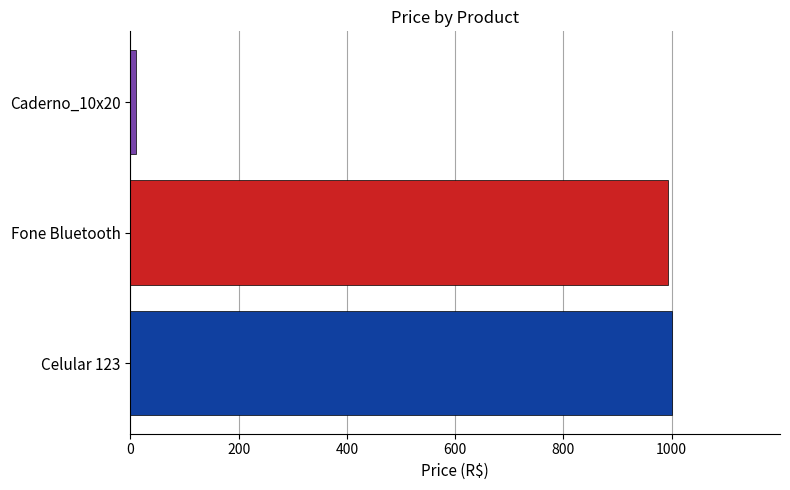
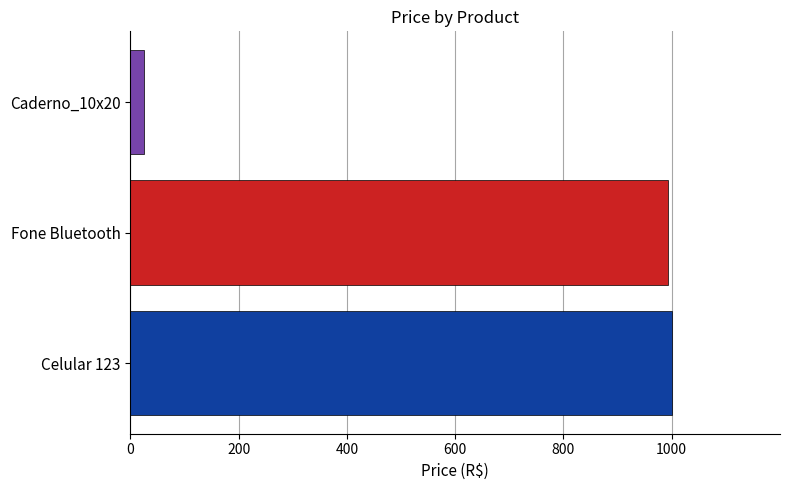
Caderno_10x20: 10 -> 30
